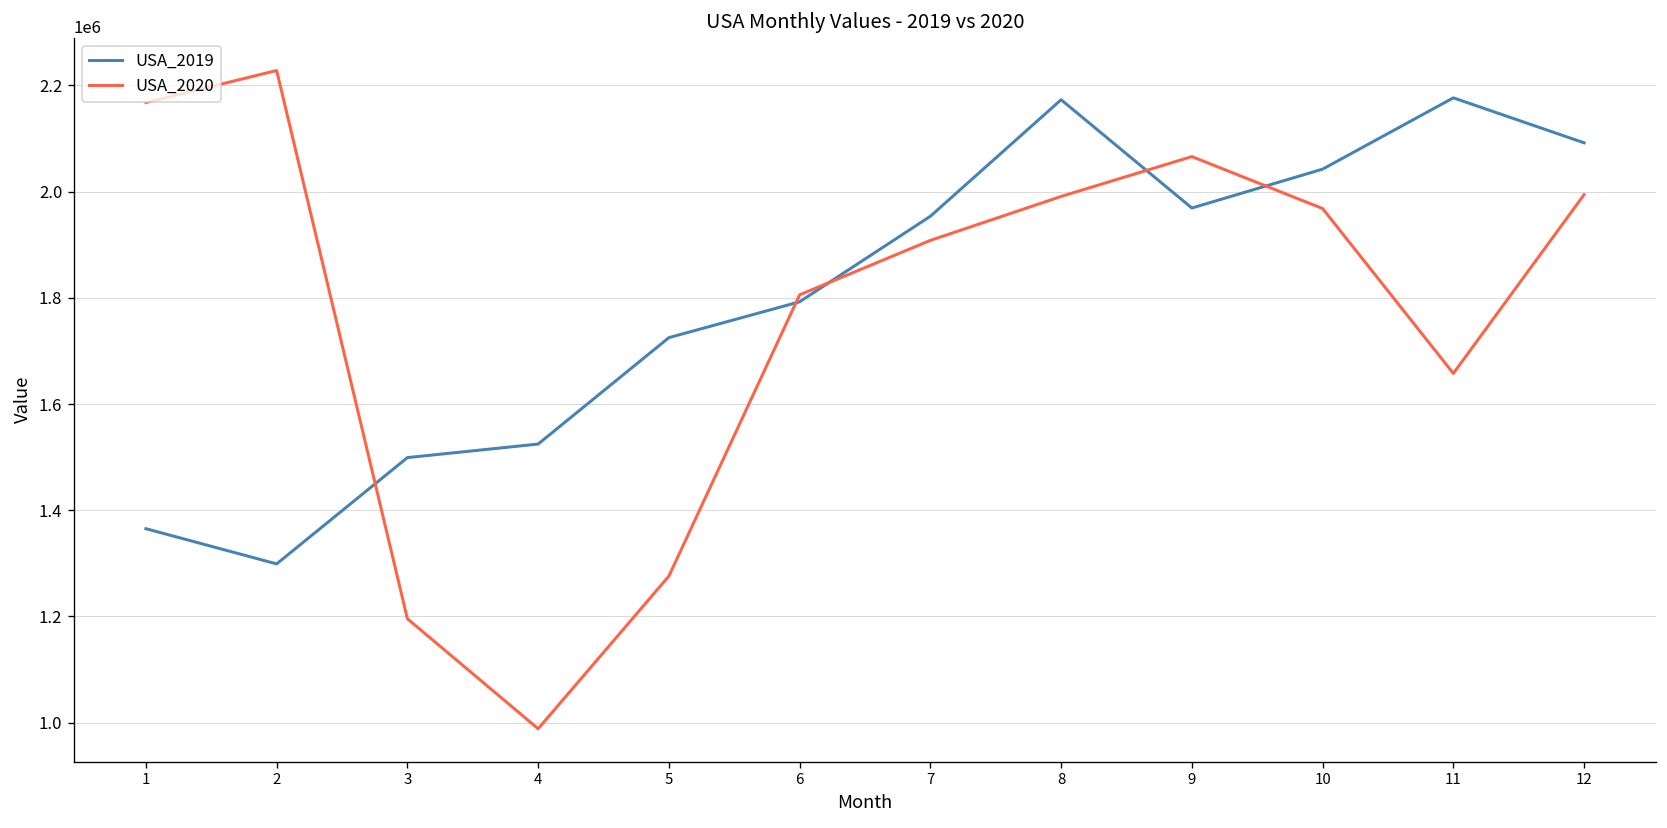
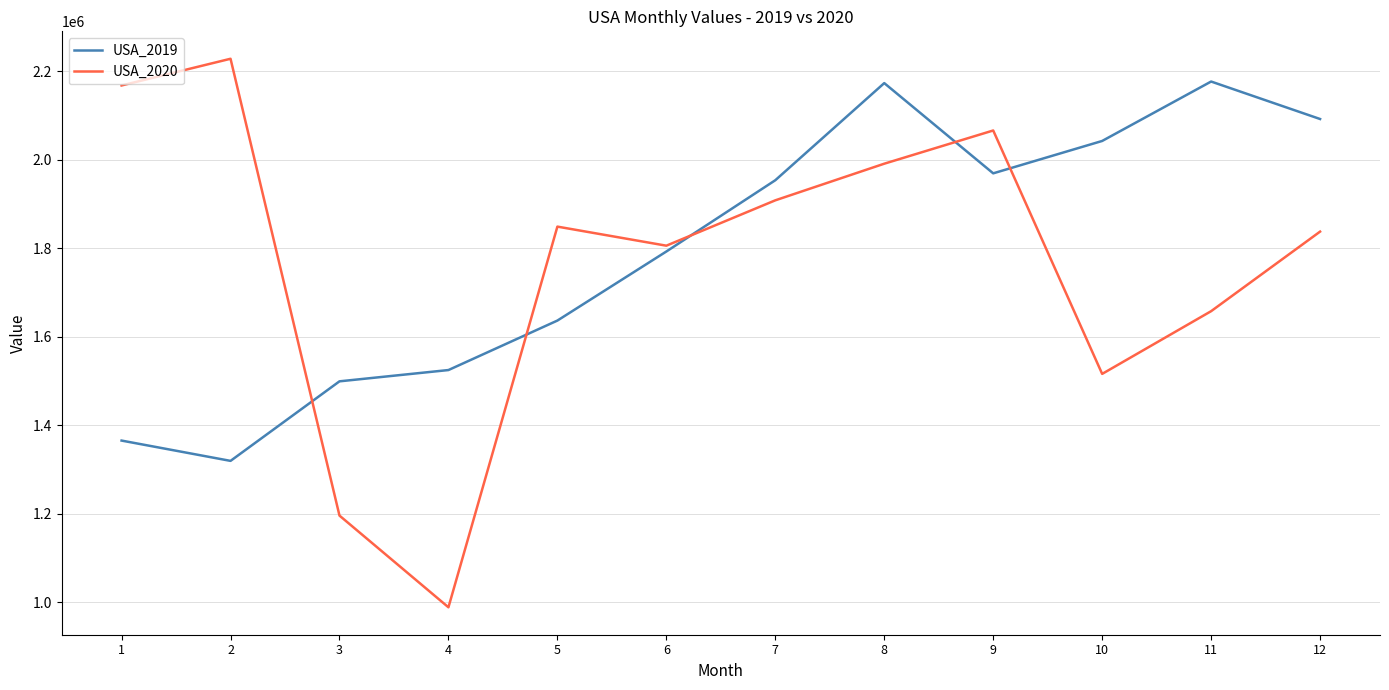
USA_2019, 2: 1300000 -> 1320000
USA_2019, 5: 1720000 -> 1640000
USA_2020, 5: 1280000 -> 1850000
USA_2020, 10: 1970000 -> 1520000
USA_2020, 12: 1990000 -> 1840000
